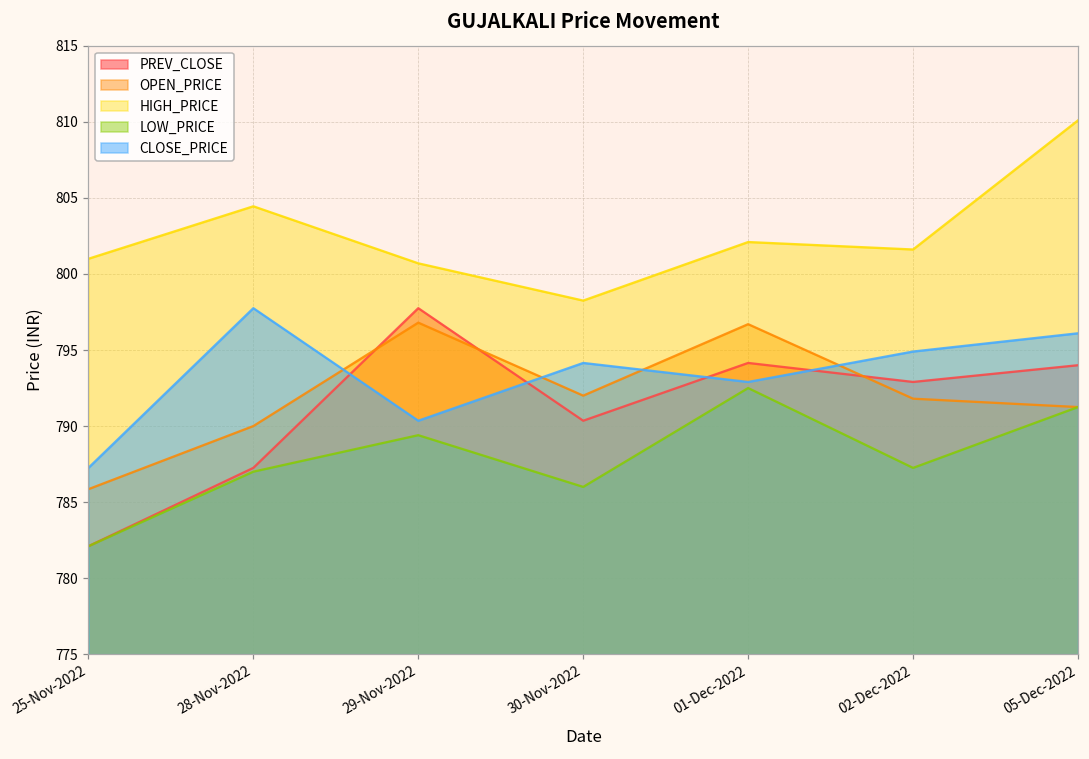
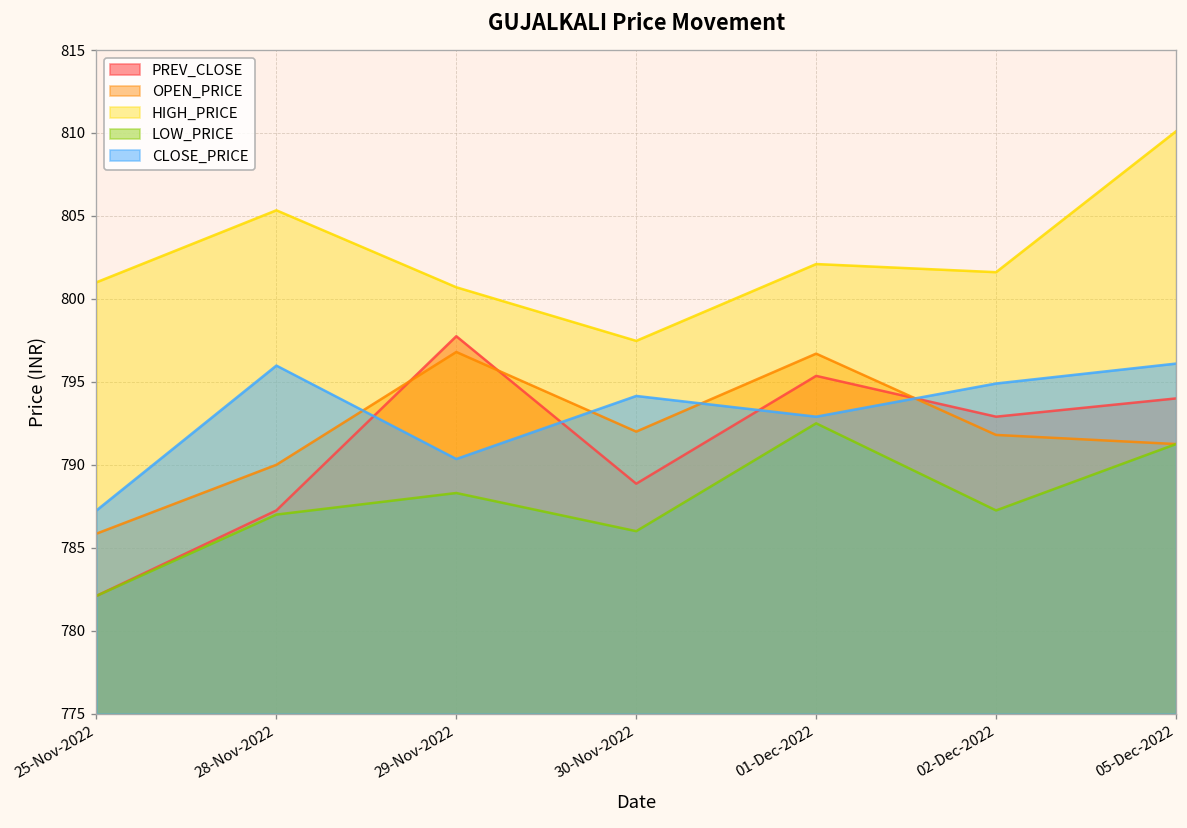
HIGH_PRICE, 28-Nov-2022: 804.5 -> 805.3
CLOSE_PRICE, 28-Nov-2022: 797.8 -> 796.0
LOW_PRICE, 29-Nov-2022: 789.4 -> 788.3
PREV_CLOSE, 30-Nov-2022: 790.4 -> 788.9
HIGH_PRICE, 30-Nov-2022: 798.3 -> 797.5
PREV_CLOSE, 01-Dec-2022: 794.2 -> 795.4
